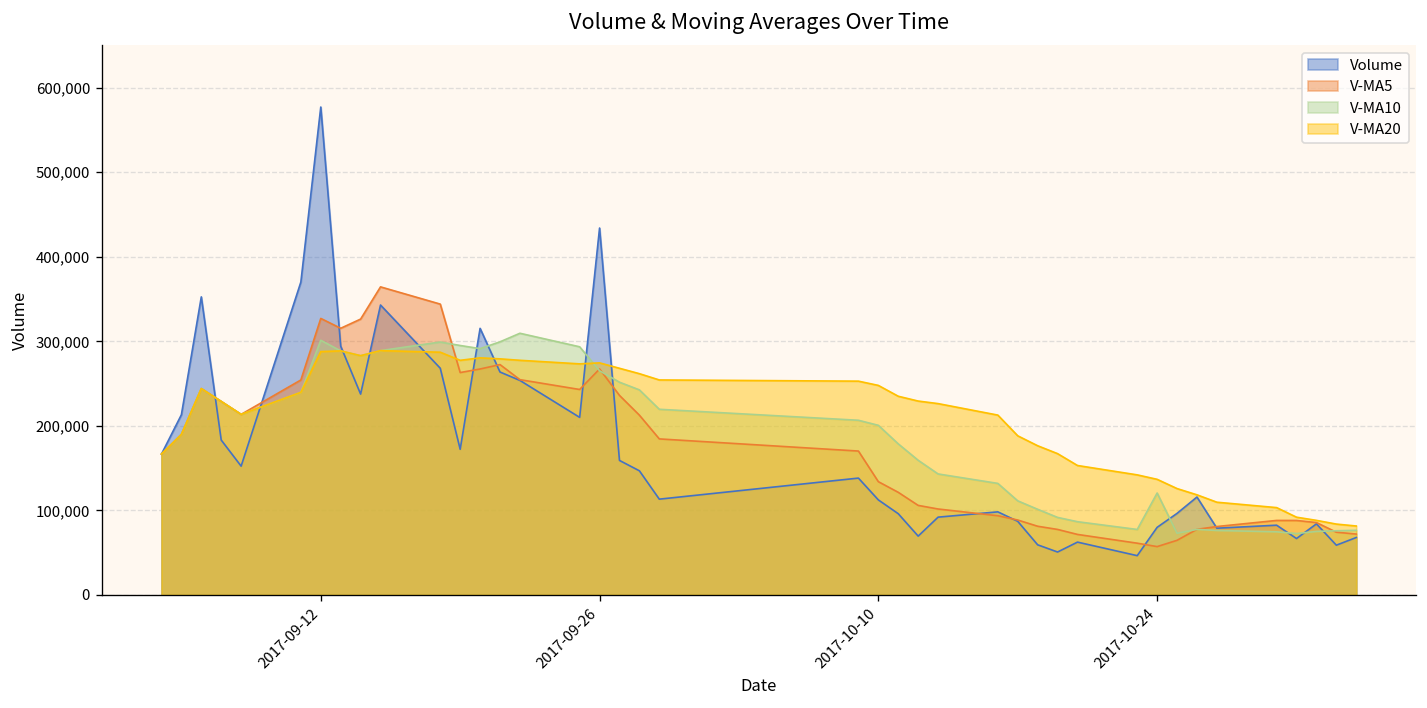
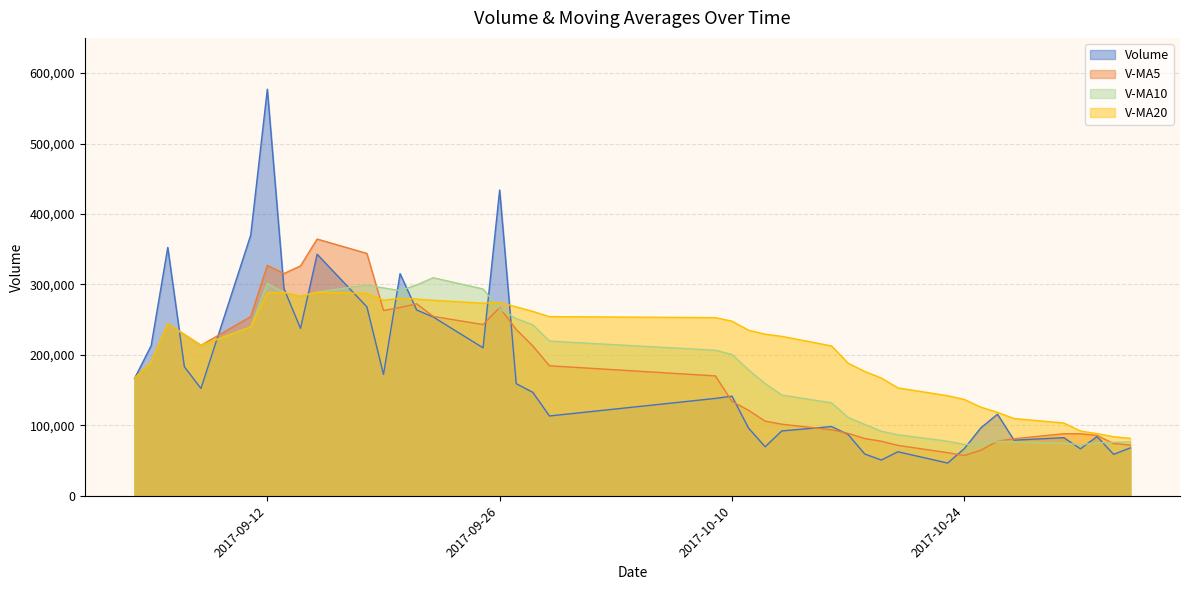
Volume, 2017-10-10: 110,000 -> 140,000
Volume, 2017-10-24: 80,000 -> 70,000
V-MA10, 2017-10-24: 120,000 -> 70,000
